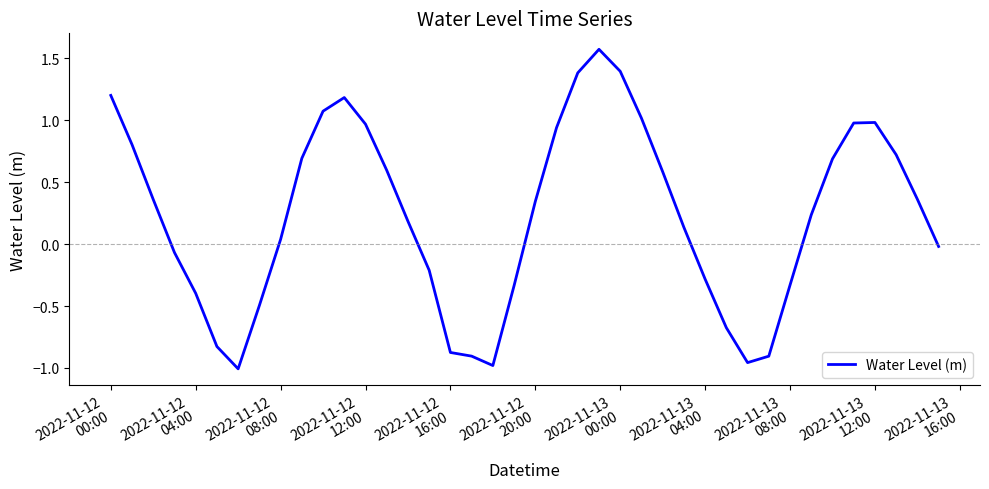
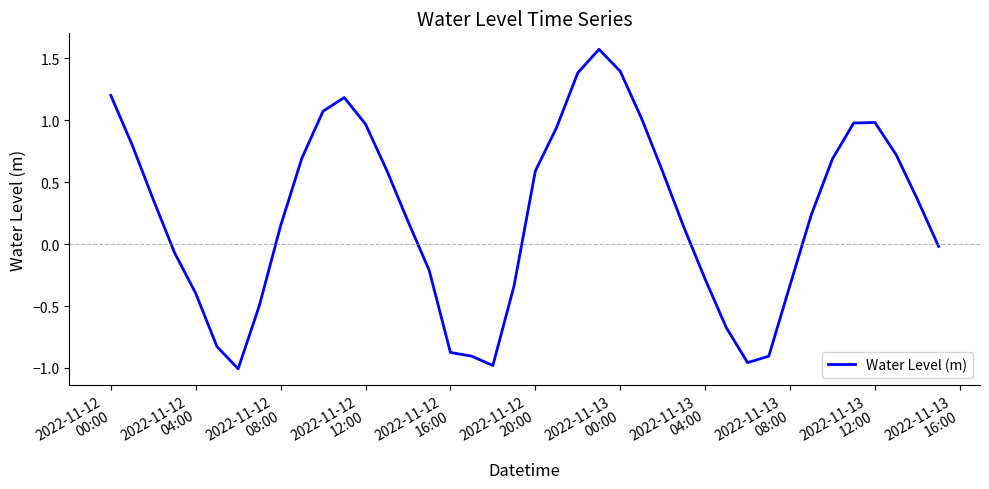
2022-11-12 08:00: 0.04 -> 0.15
2022-11-12 20:00: 0.34 -> 0.59
